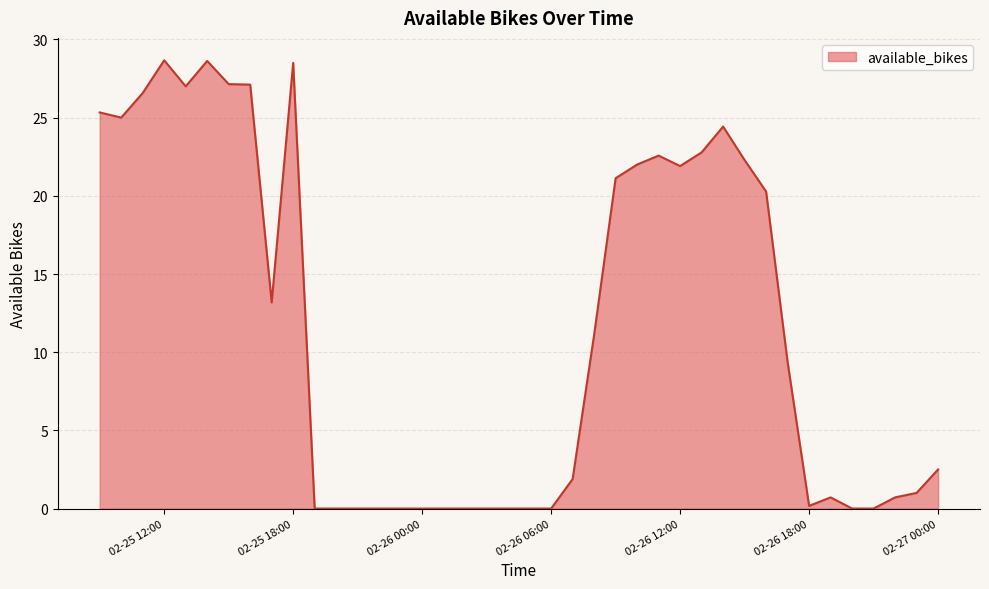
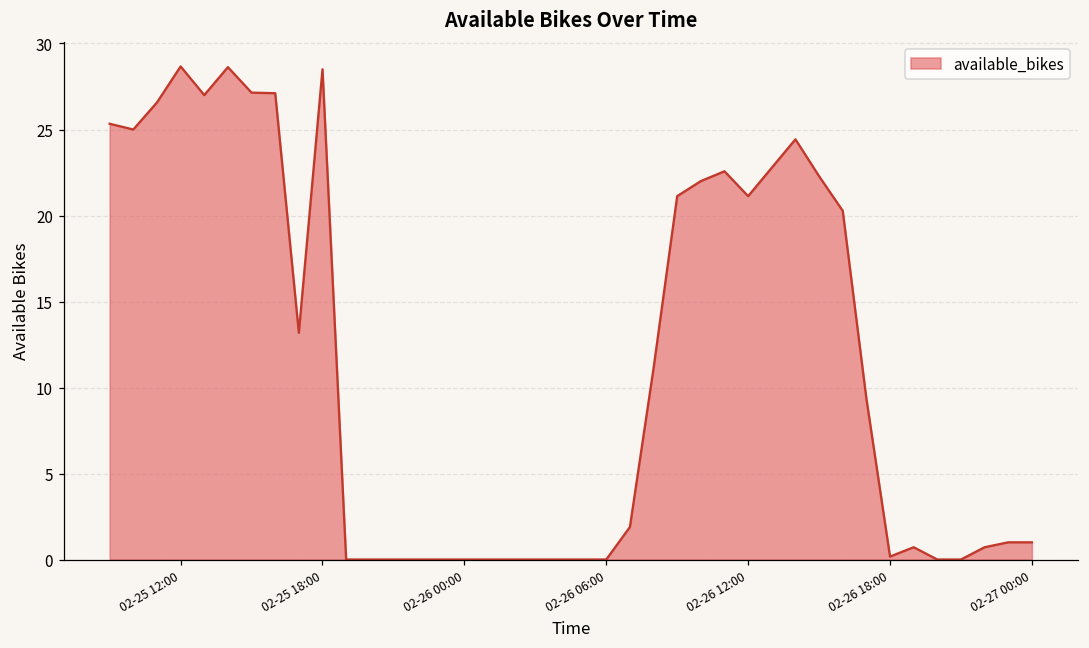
02-26 12:00: 21.9 -> 21.1
02-27 00:00: 2.5 -> 1.0
